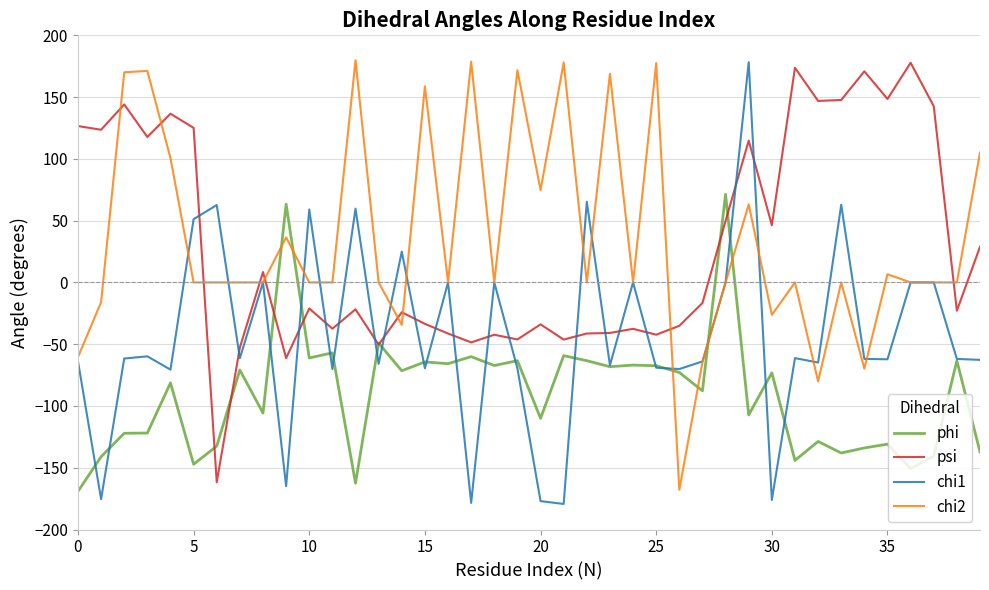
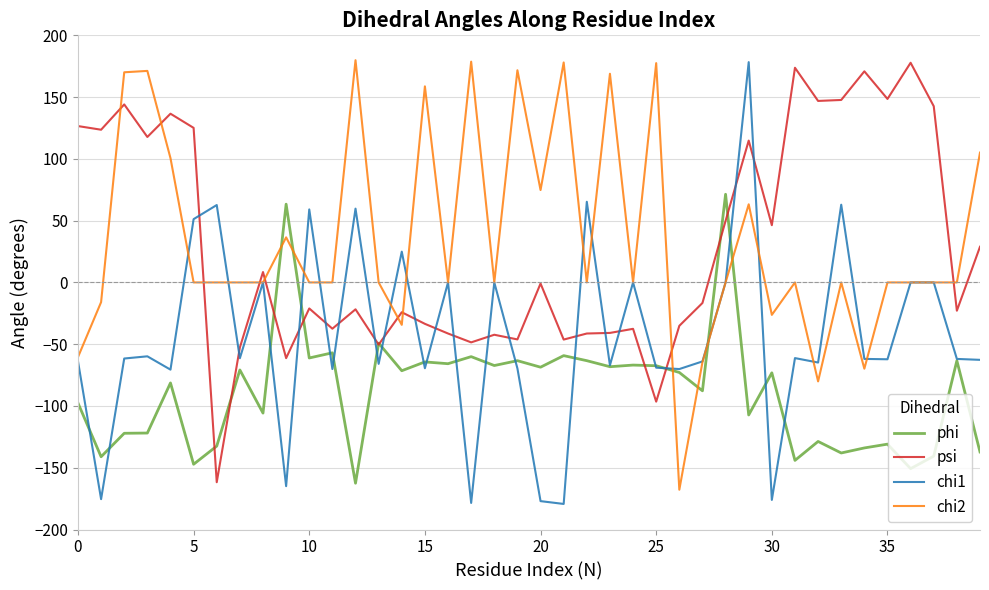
phi, 0: -169 -> -98
phi, 20: -110 -> -69
psi, 20: -34 -> -1
psi, 25: -42 -> -96
chi2, 35: 7 -> 0
